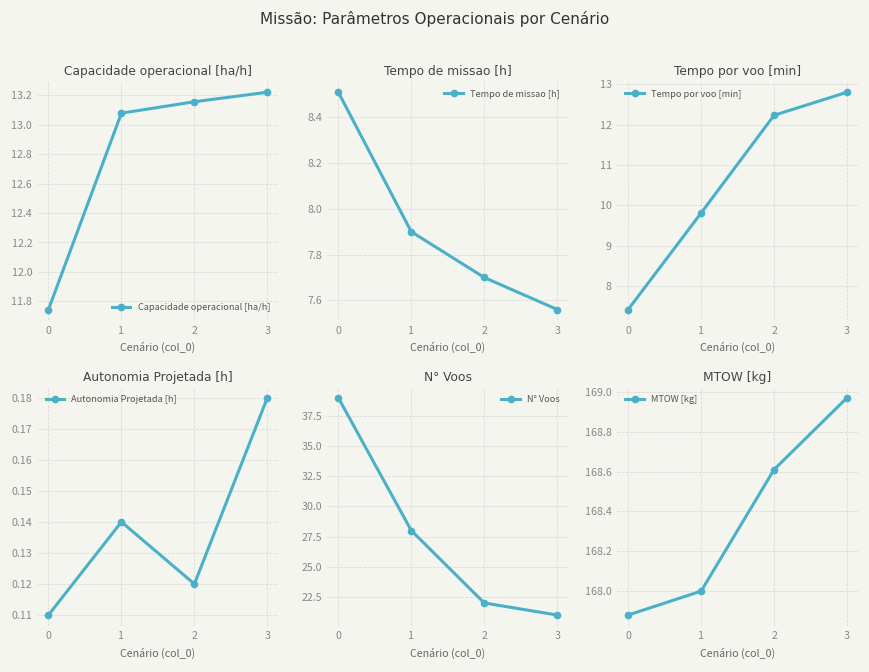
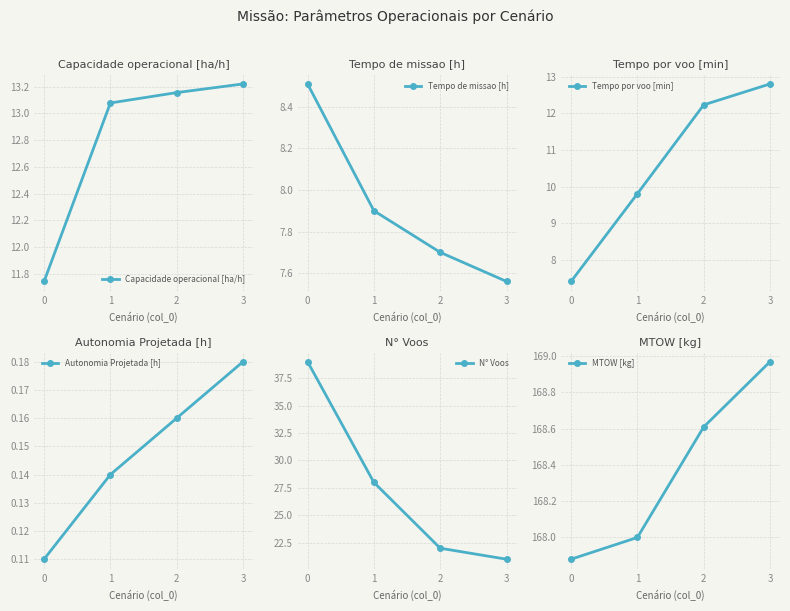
Autonomia Projetada [h], 2: 0.12 -> 0.16
